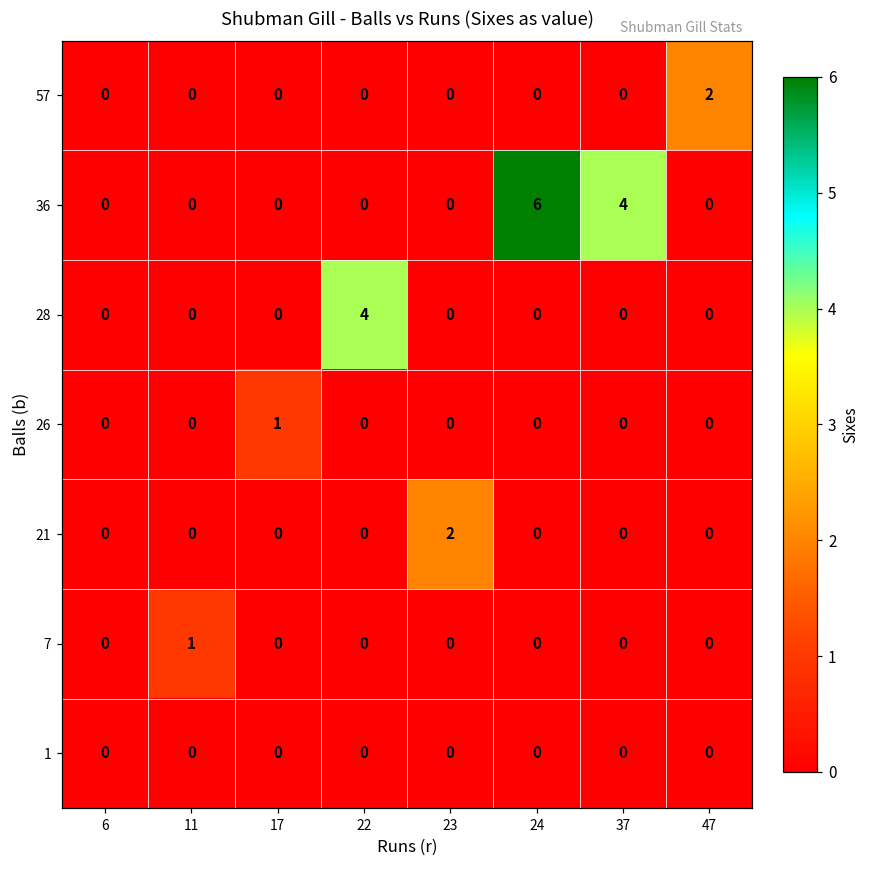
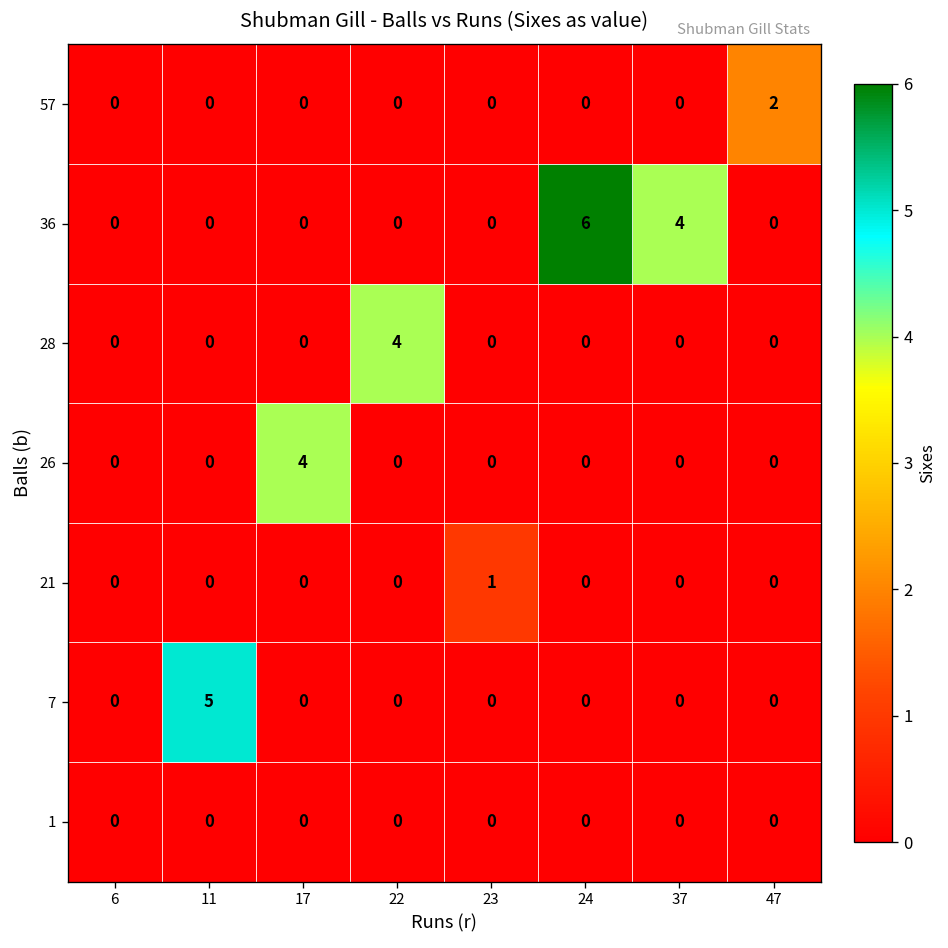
26, 17: 1 -> 4
21, 23: 2 -> 1
7, 11: 1 -> 5
